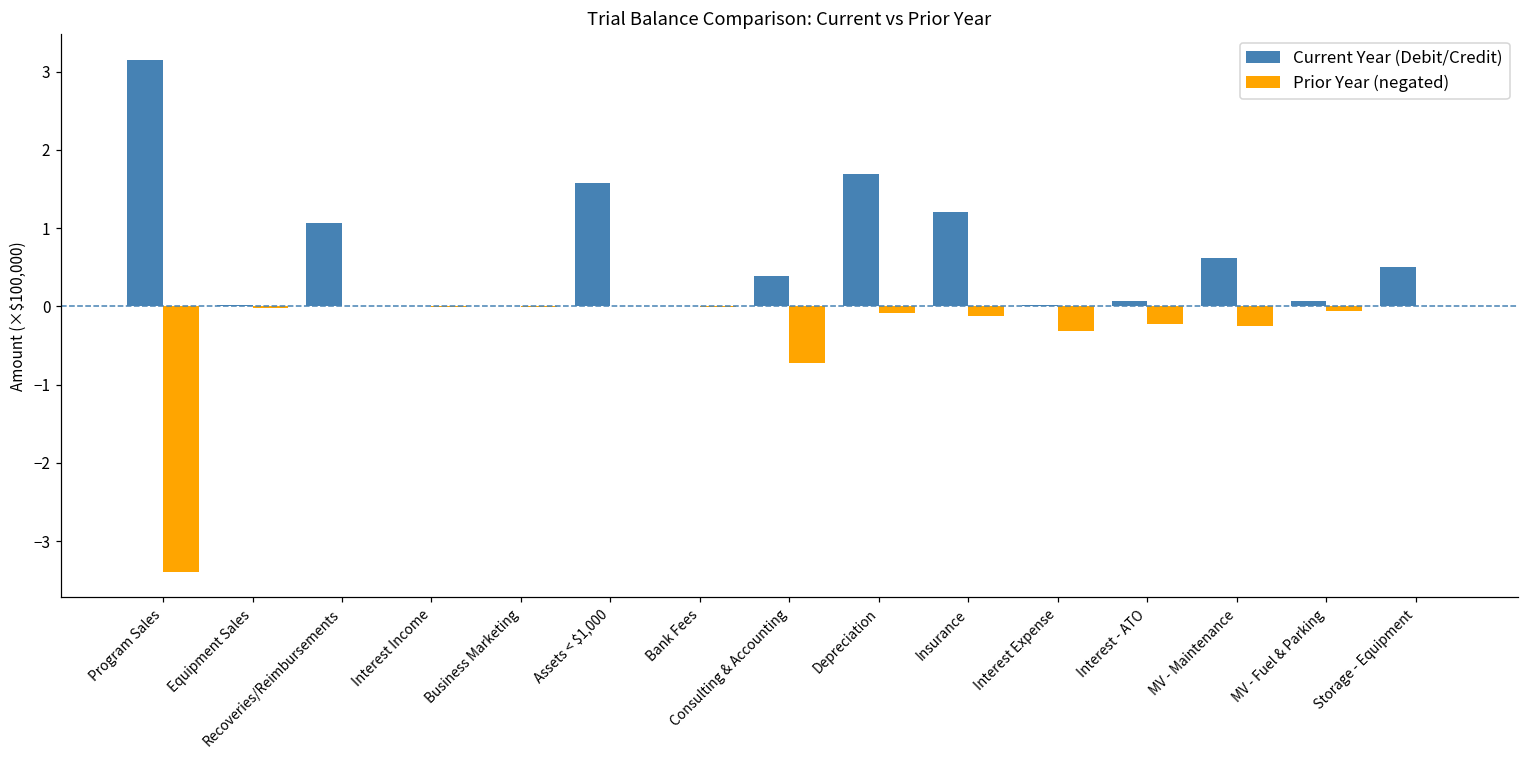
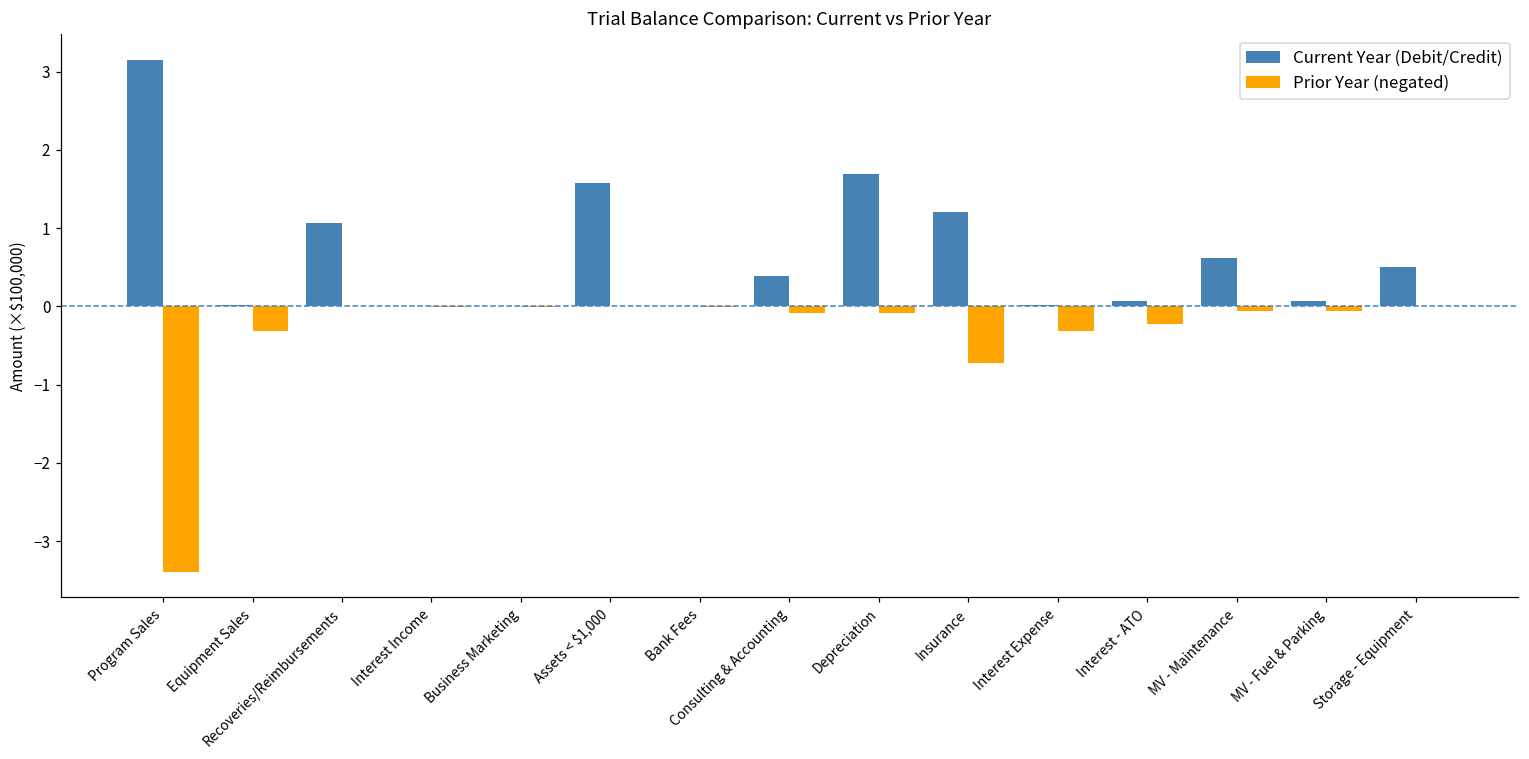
Prior Year (negated), Equipment Sales: 0.0 -> -0.3
Prior Year (negated), Consulting & Accounting: -0.7 -> -0.1
Prior Year (negated), Insurance: -0.1 -> -0.7
Prior Year (negated), MV - Maintenance: -0.3 -> -0.1
